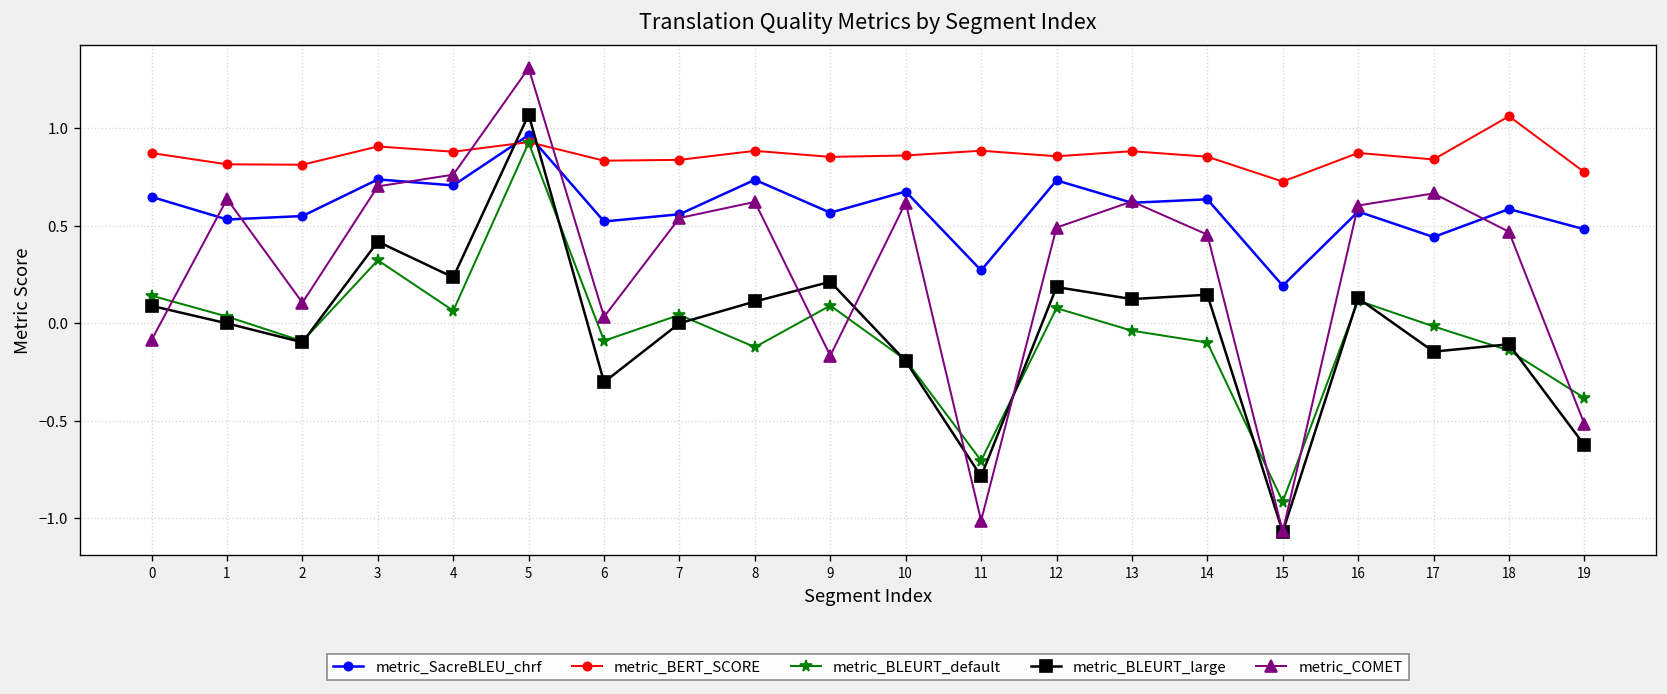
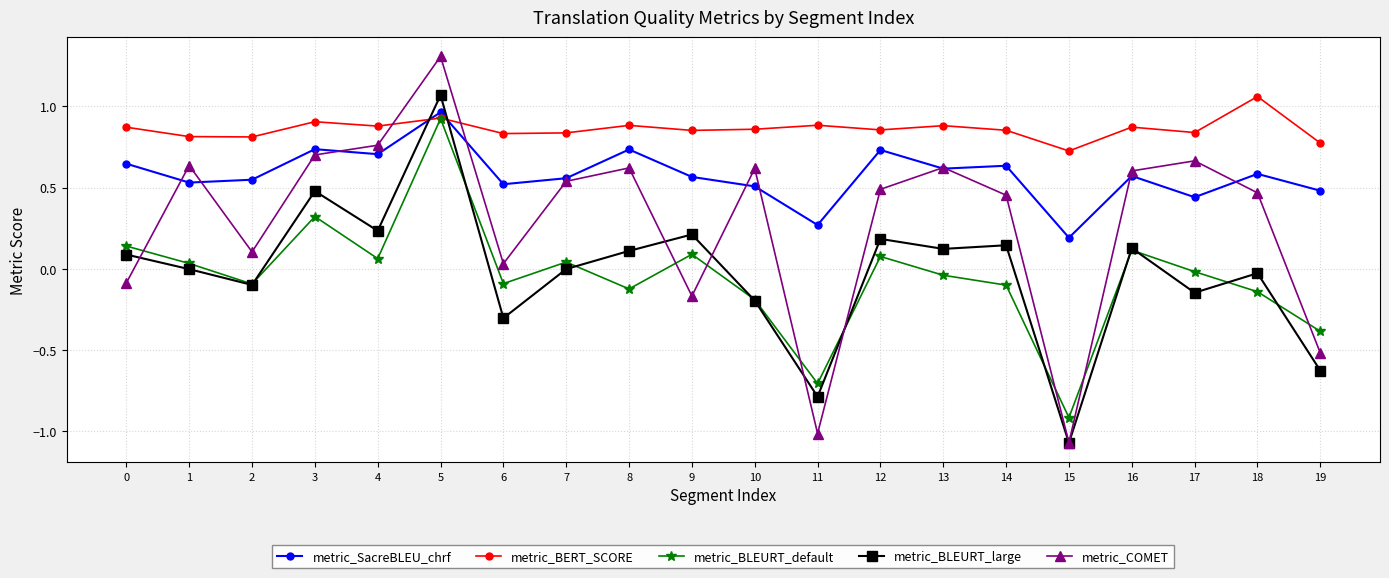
metric_BLEURT_large, 3: 0.42 -> 0.48
metric_SacreBLEU_chrf, 10: 0.68 -> 0.51
metric_BLEURT_large, 18: -0.11 -> -0.03
